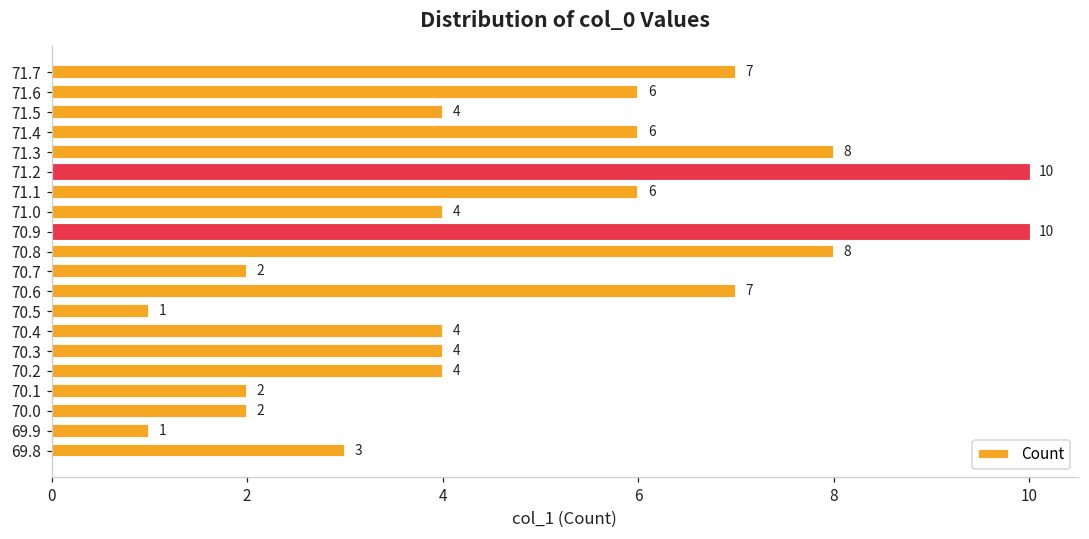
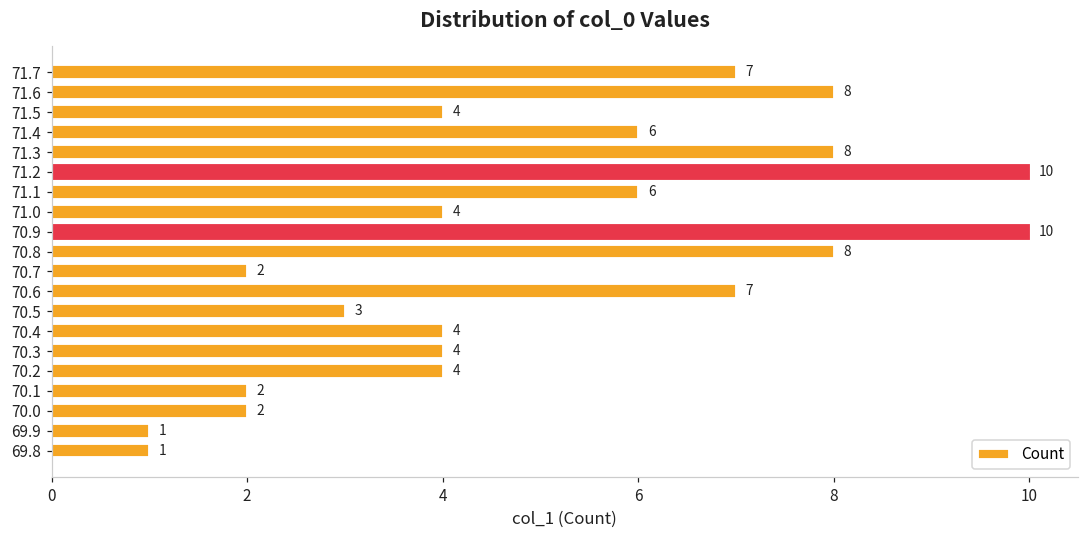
71.6: 6 -> 8
70.5: 1 -> 3
69.8: 3 -> 1
